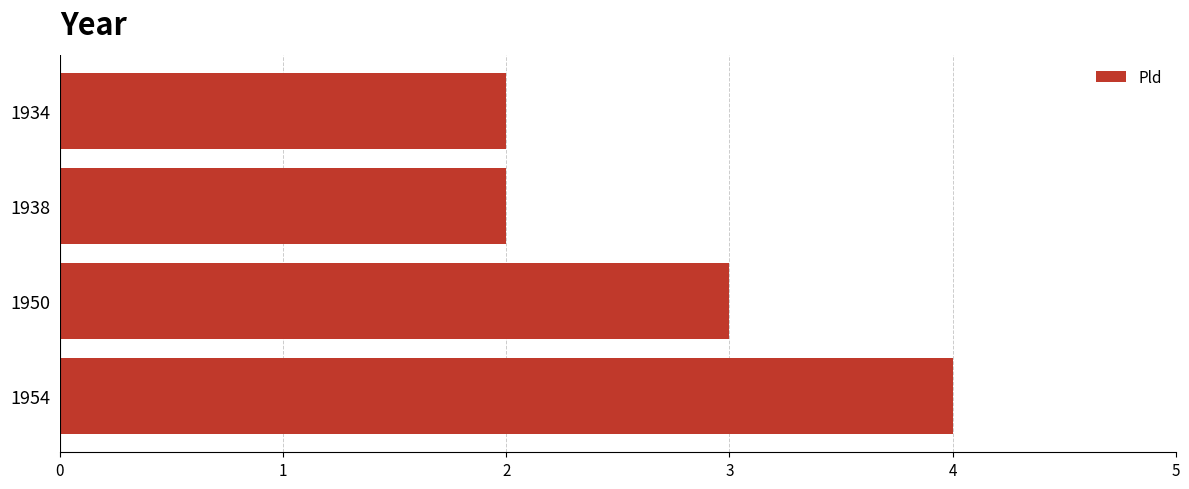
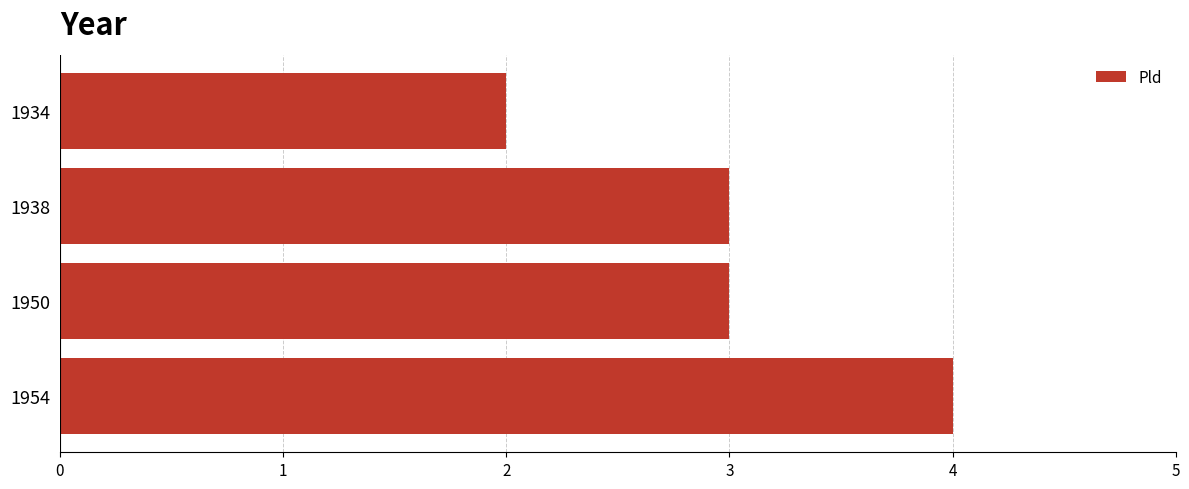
1938: 2 -> 3
